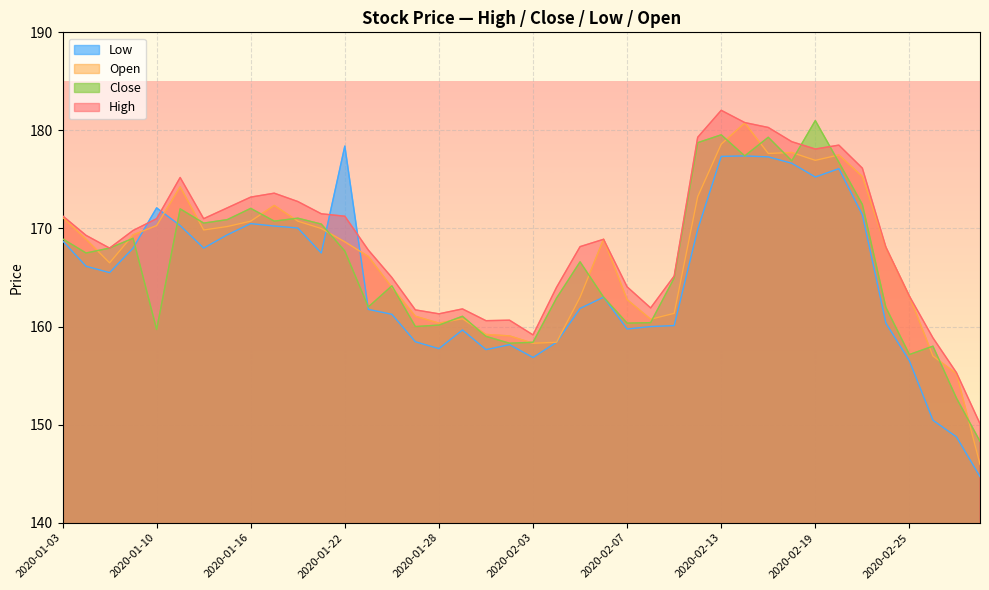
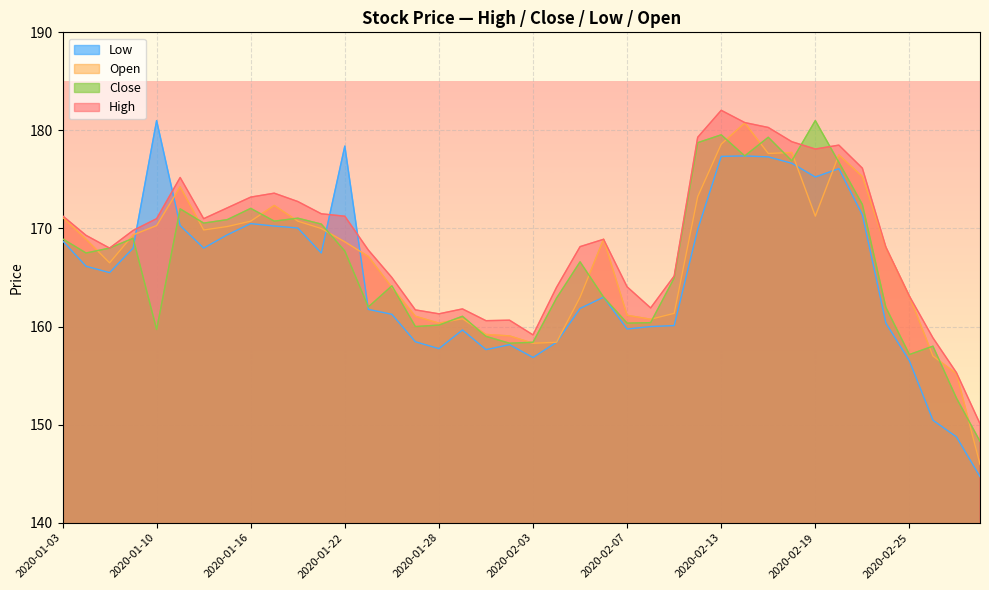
Low, 2020-01-10: 172 -> 181
Open, 2020-02-07: 163 -> 161
Open, 2020-02-19: 177 -> 171
